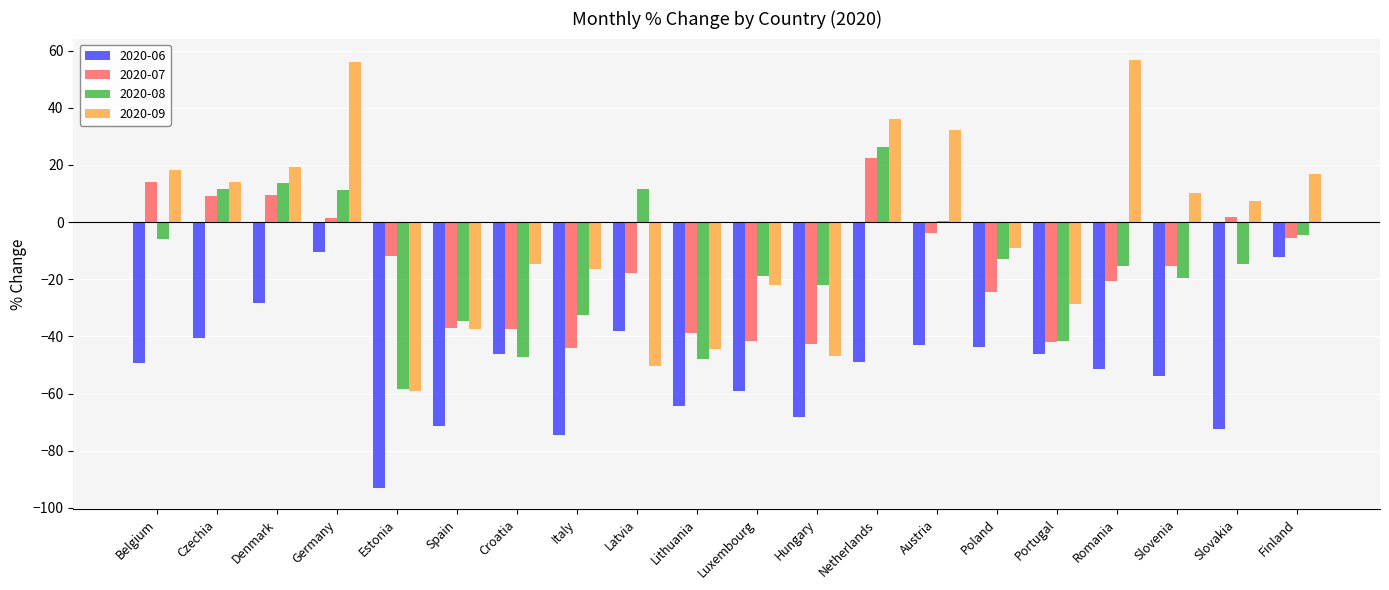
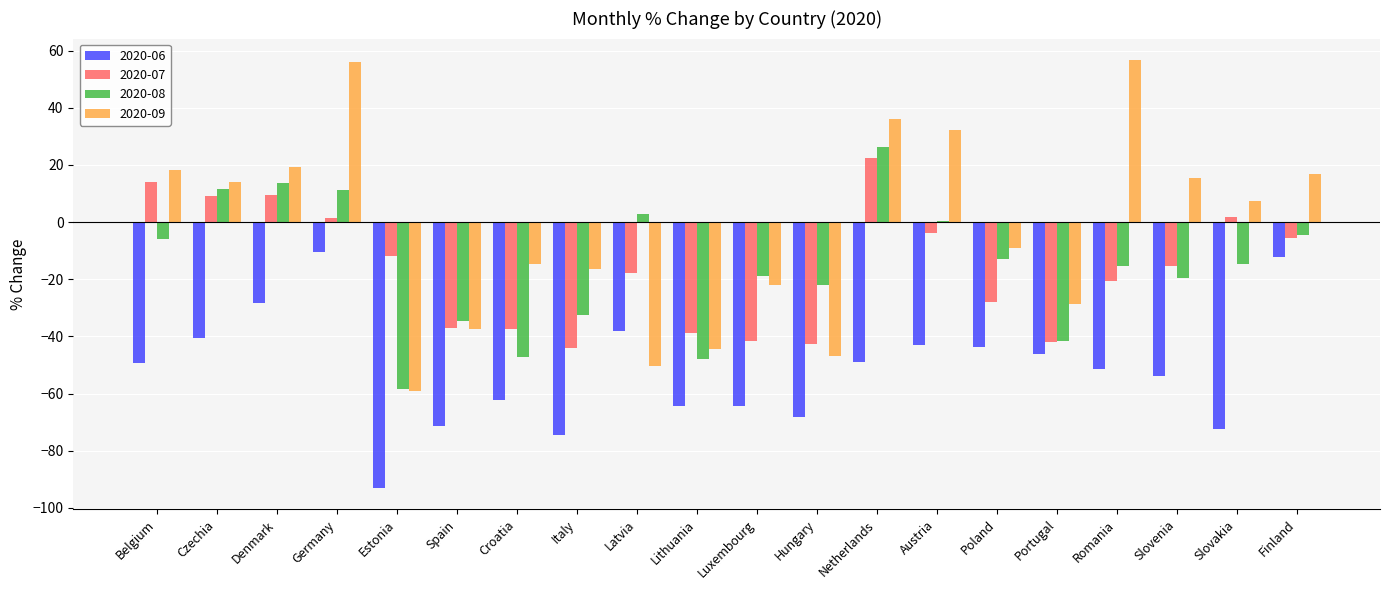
2020-06, Croatia: -46 -> -62
2020-08, Latvia: 12 -> 3
2020-06, Luxembourg: -59 -> -64
2020-07, Poland: -24 -> -28
2020-09, Slovenia: 10 -> 16
